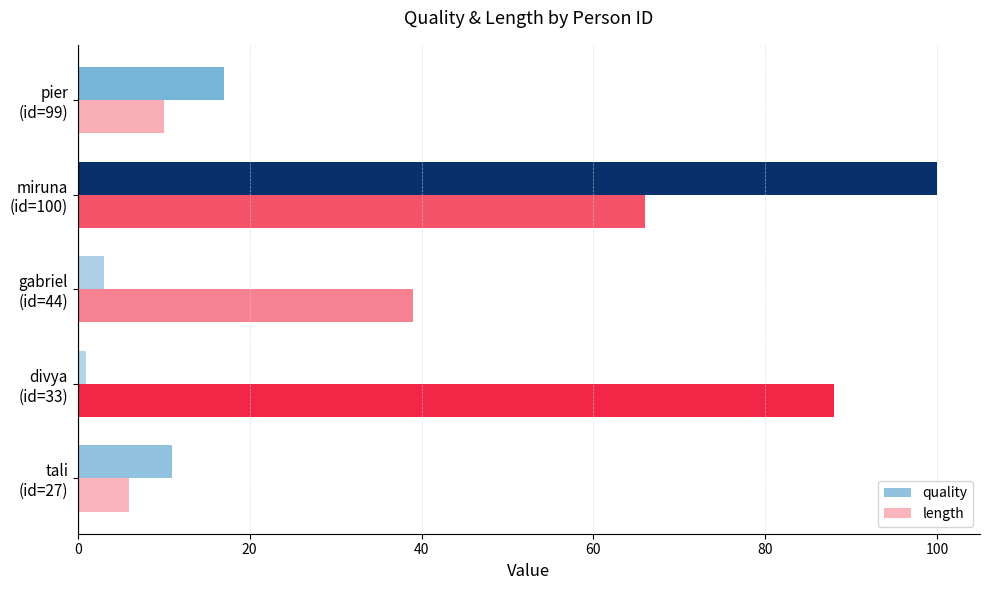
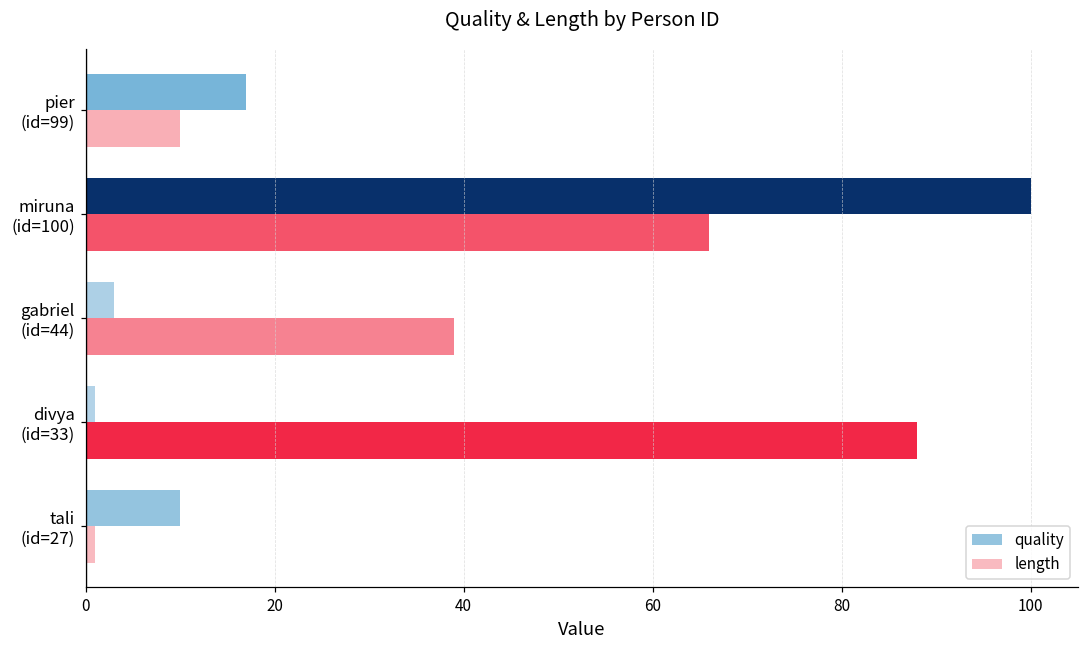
quality, tali (id=27): 11 -> 10
length, tali (id=27): 6 -> 1
